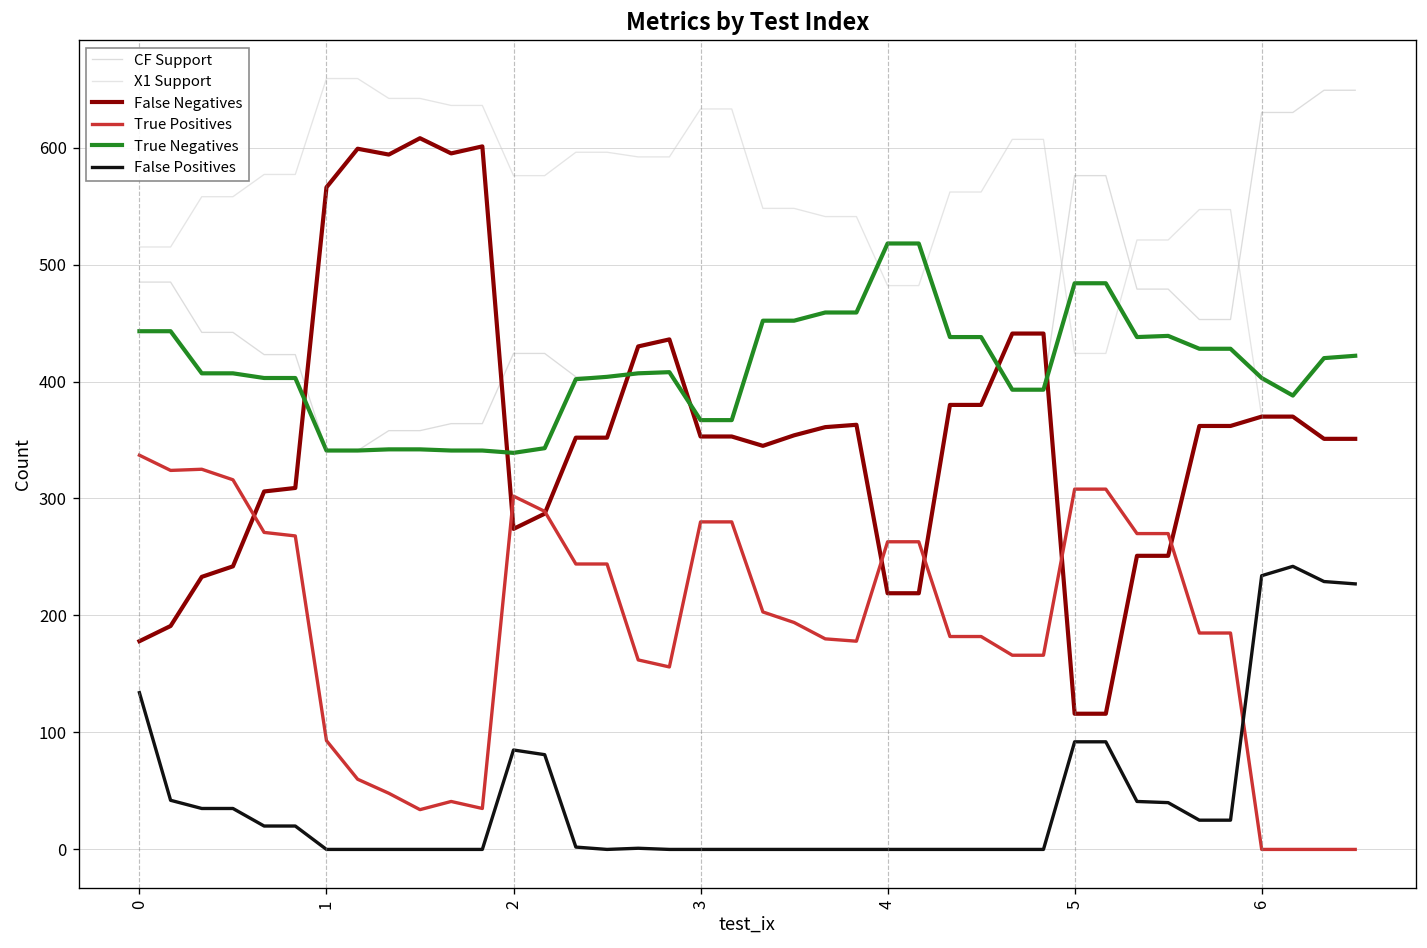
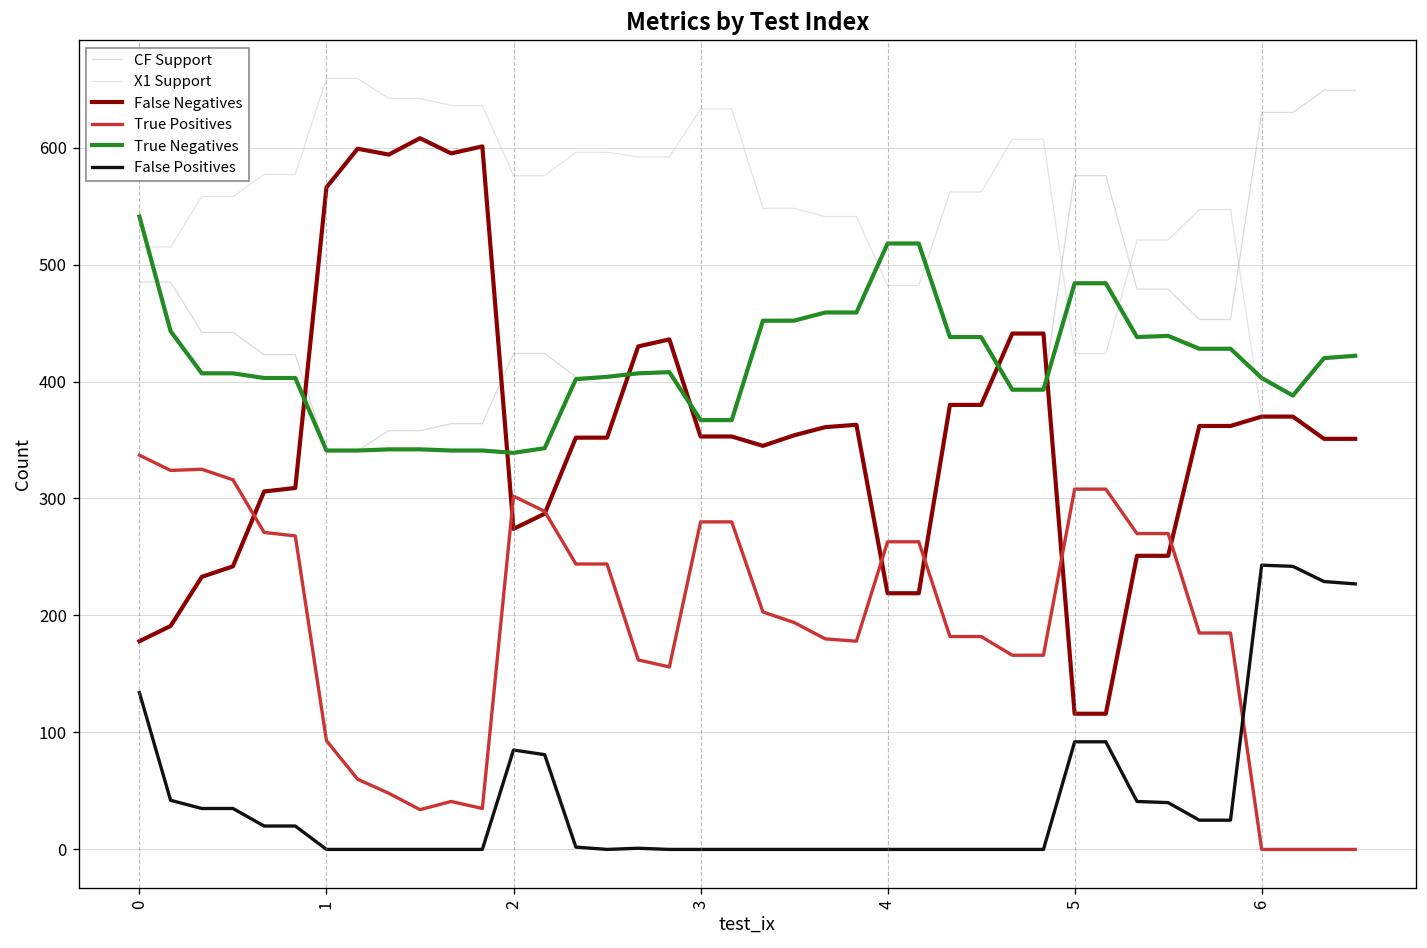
True Negatives, 0: 440 -> 540
False Positives, 6: 230 -> 240
